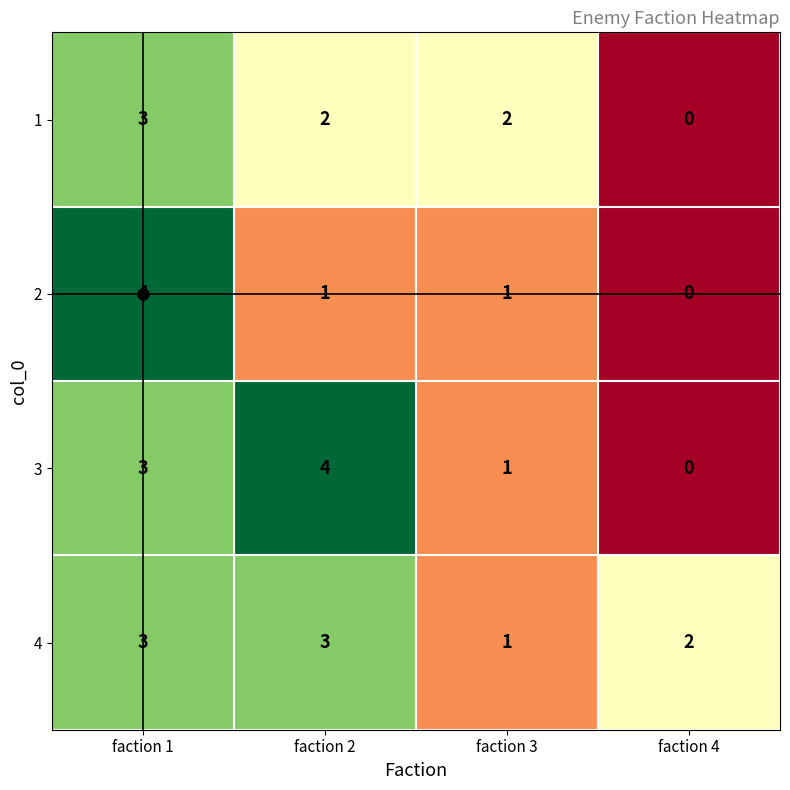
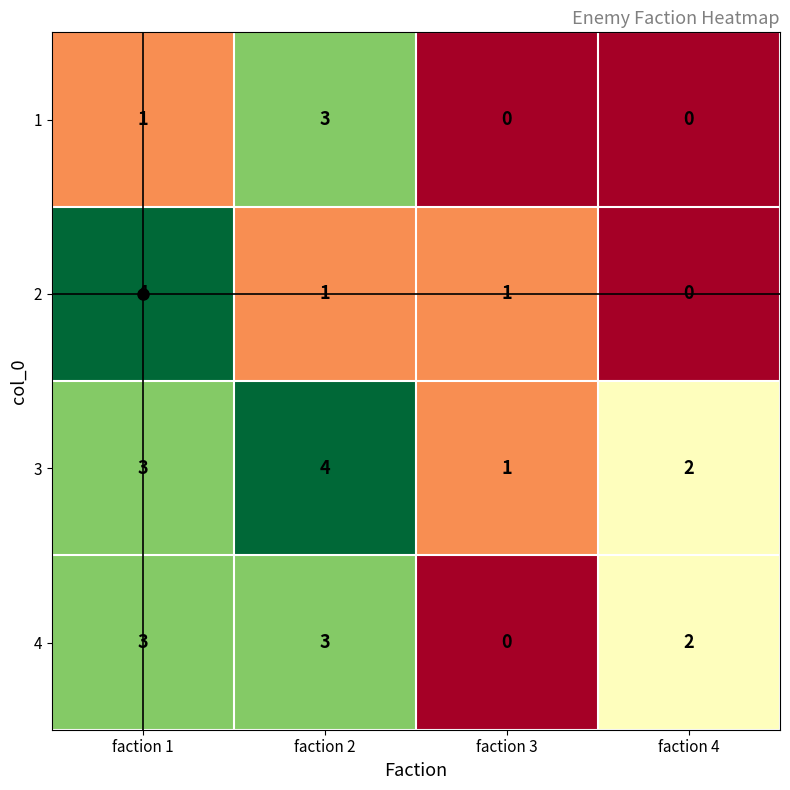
1, faction 1: 3 -> 1
1, faction 2: 2 -> 3
1, faction 3: 2 -> 0
3, faction 4: 0 -> 2
4, faction 3: 1 -> 0
